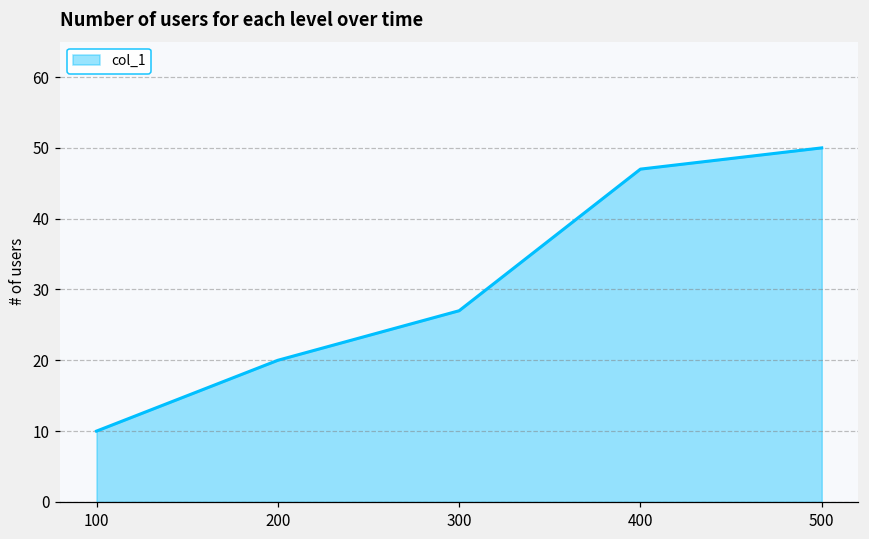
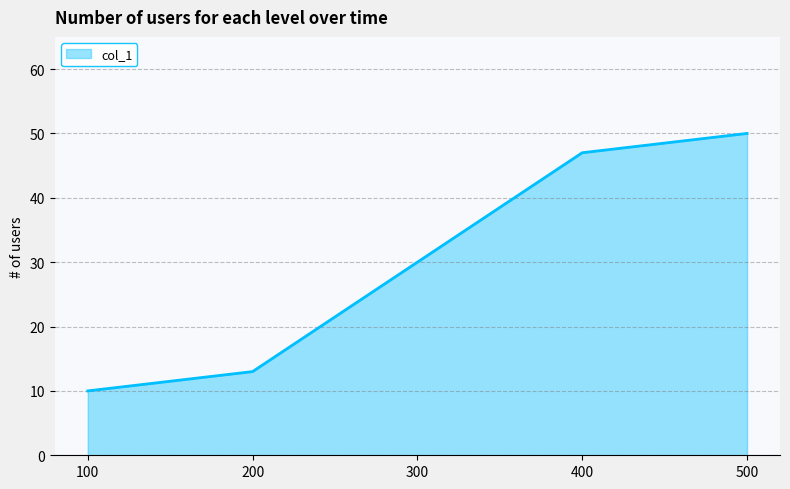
200: 20 -> 13
300: 27 -> 30
